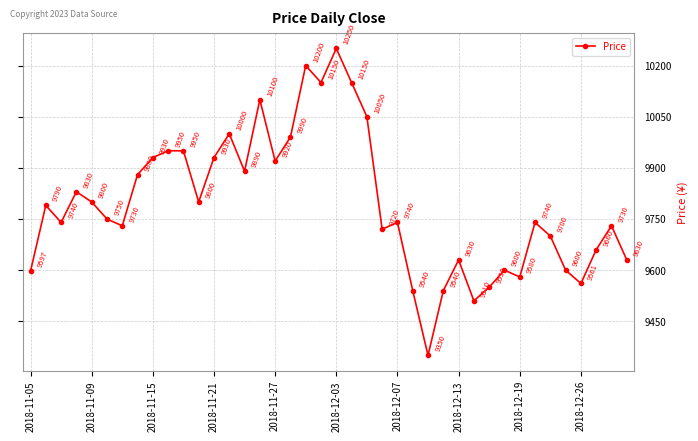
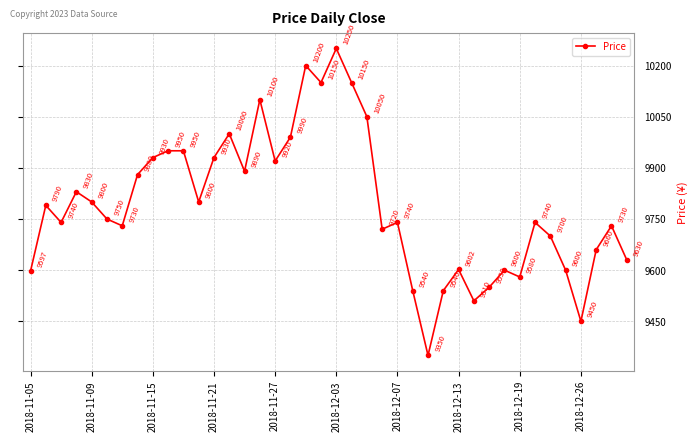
2018-12-13: 9630 -> 9602
2018-12-26: 9561 -> 9450
